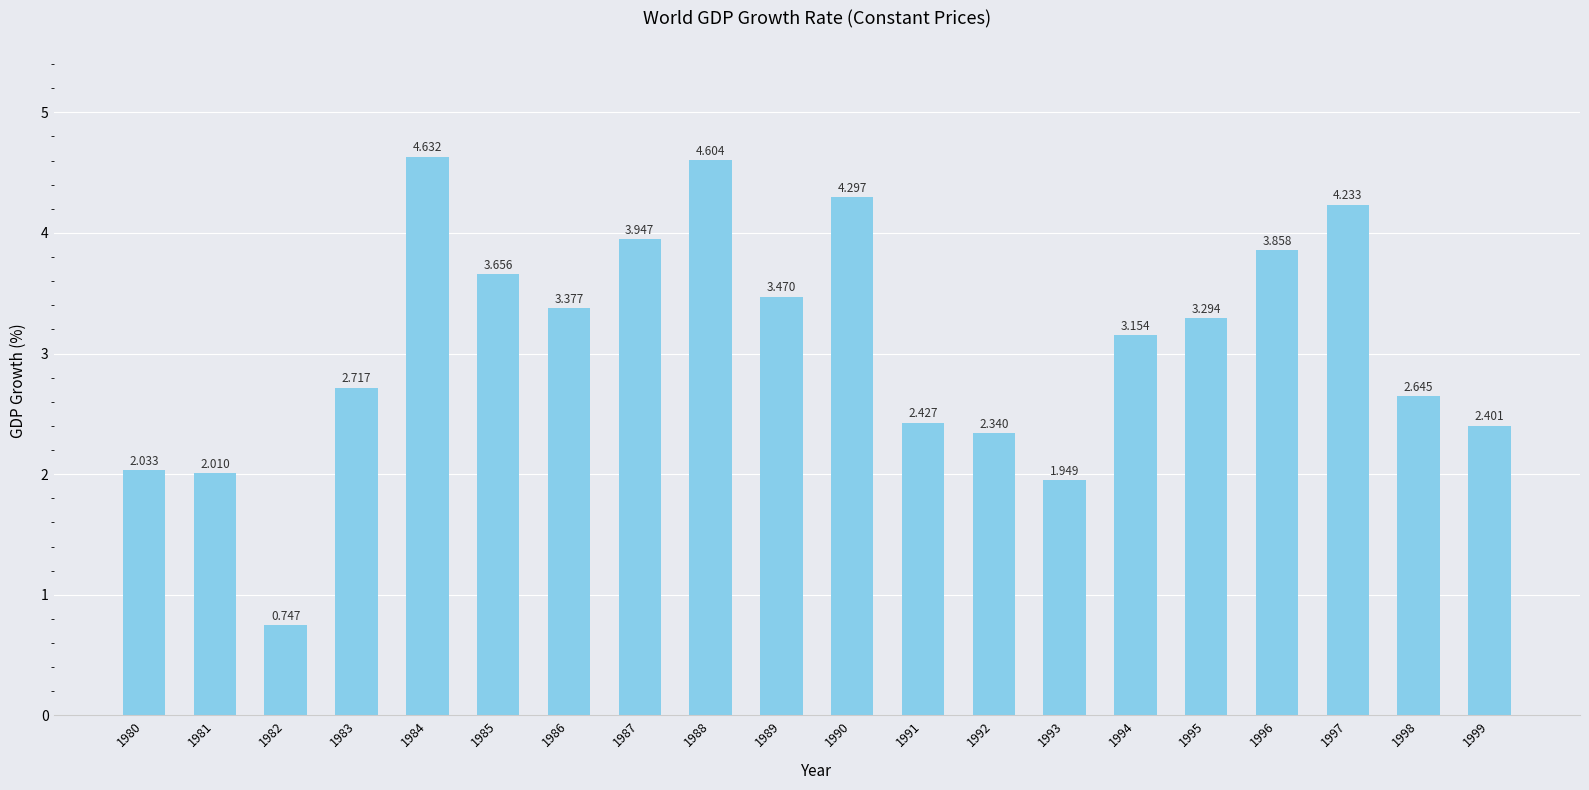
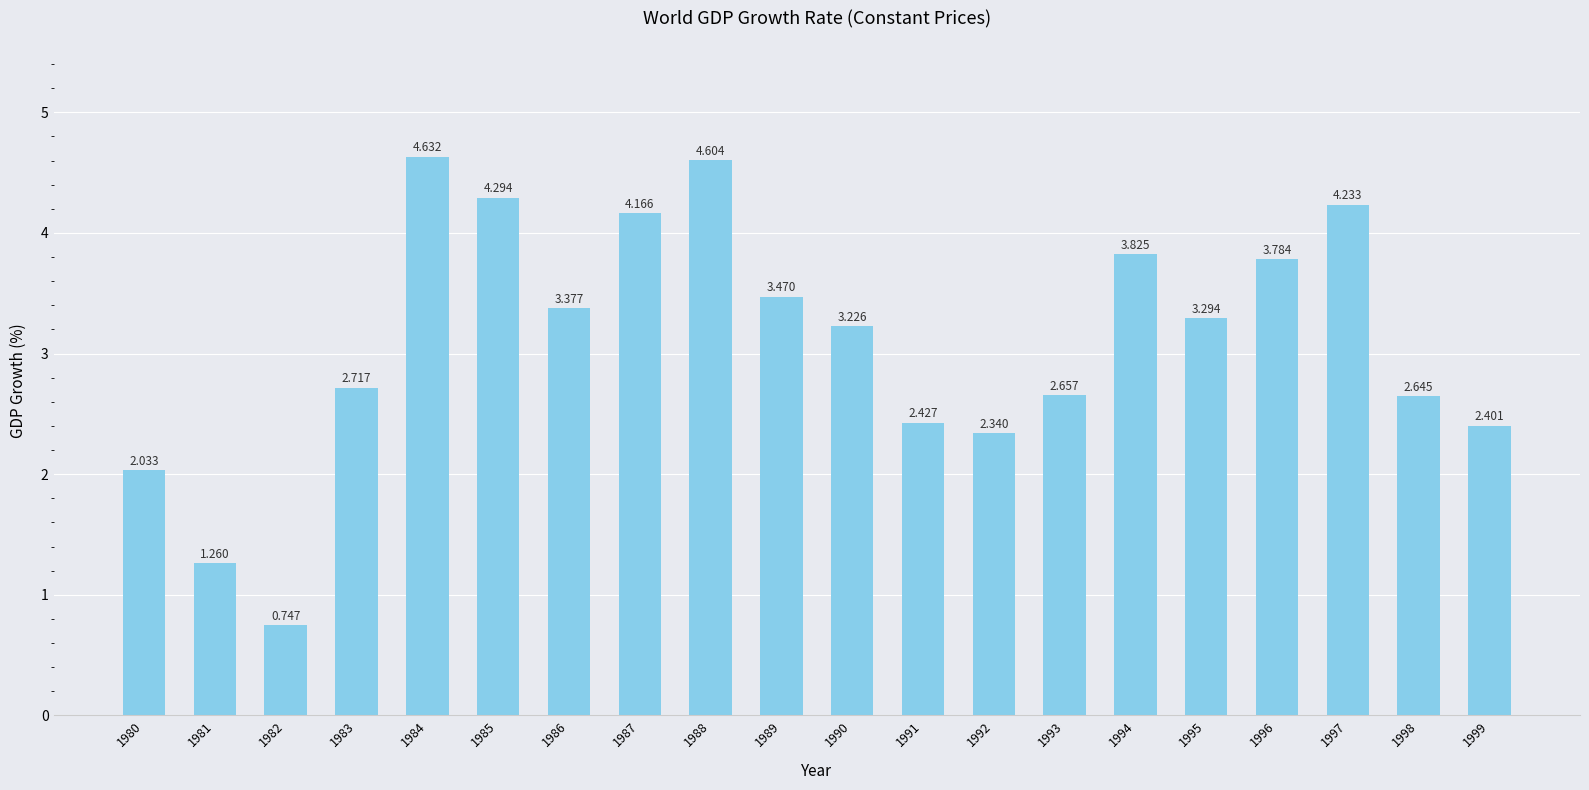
1981: 2.010 -> 1.260
1985: 3.656 -> 4.294
1987: 3.947 -> 4.166
1990: 4.297 -> 3.226
1993: 1.949 -> 2.657
1994: 3.154 -> 3.825
1996: 3.858 -> 3.784
